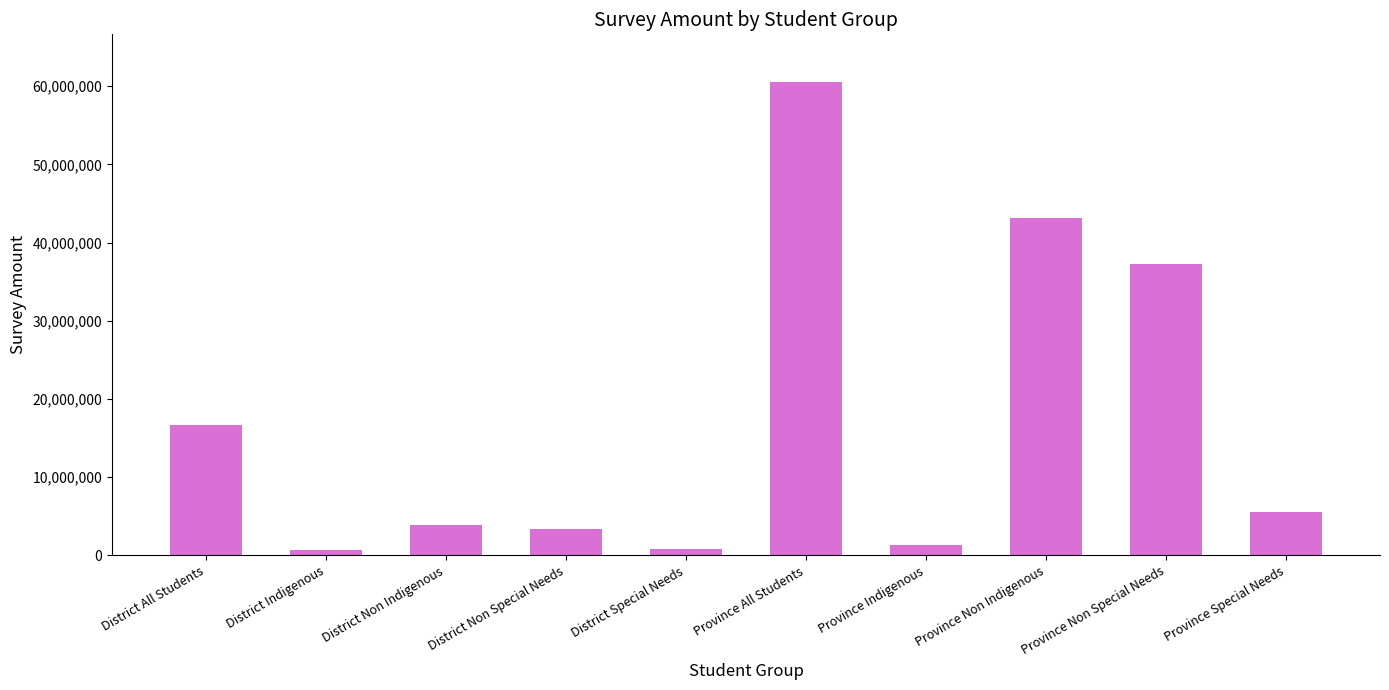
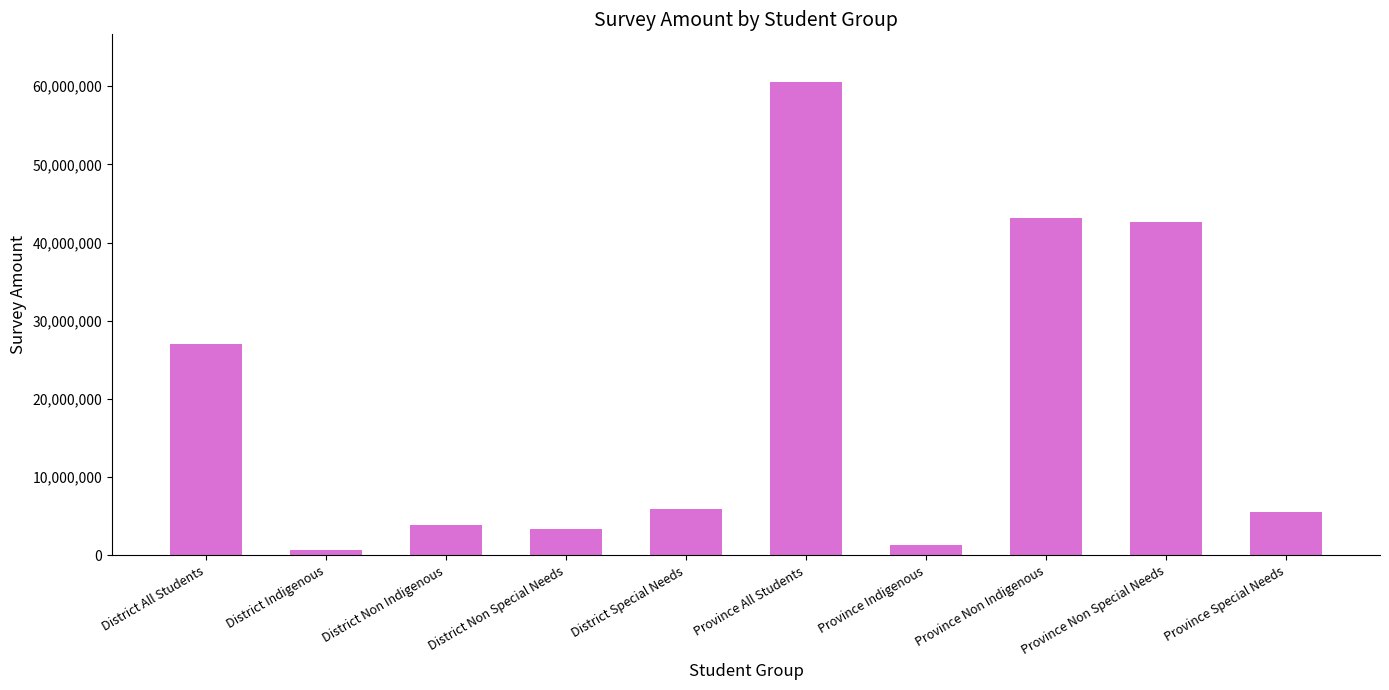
District All Students: 17,000,000 -> 27,000,000
District Special Needs: 1,000,000 -> 6,000,000
Province Non Special Needs: 37,000,000 -> 43,000,000
